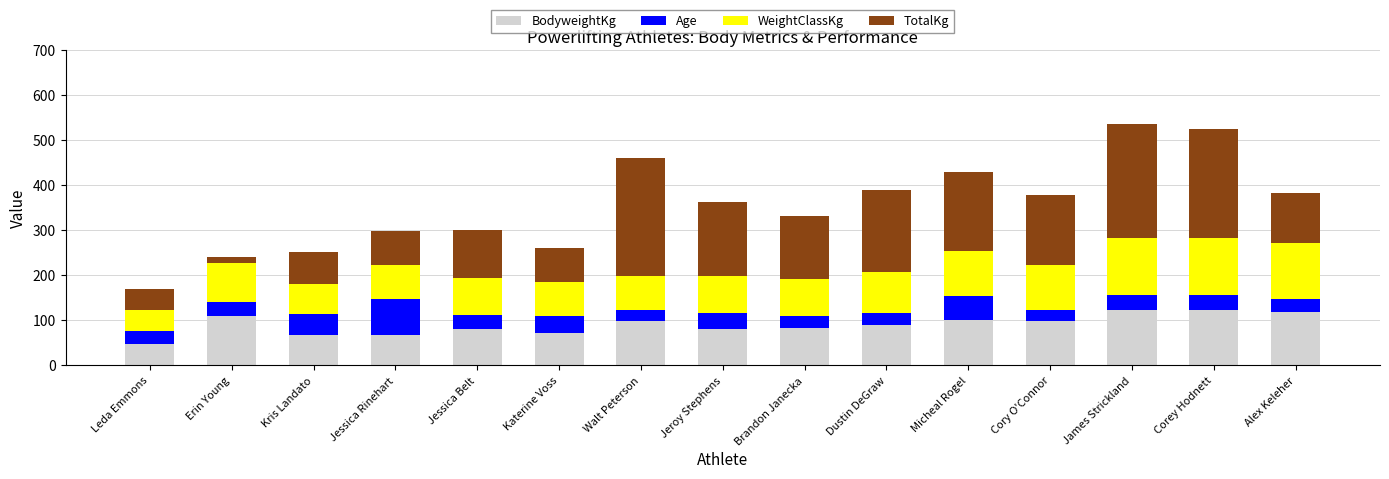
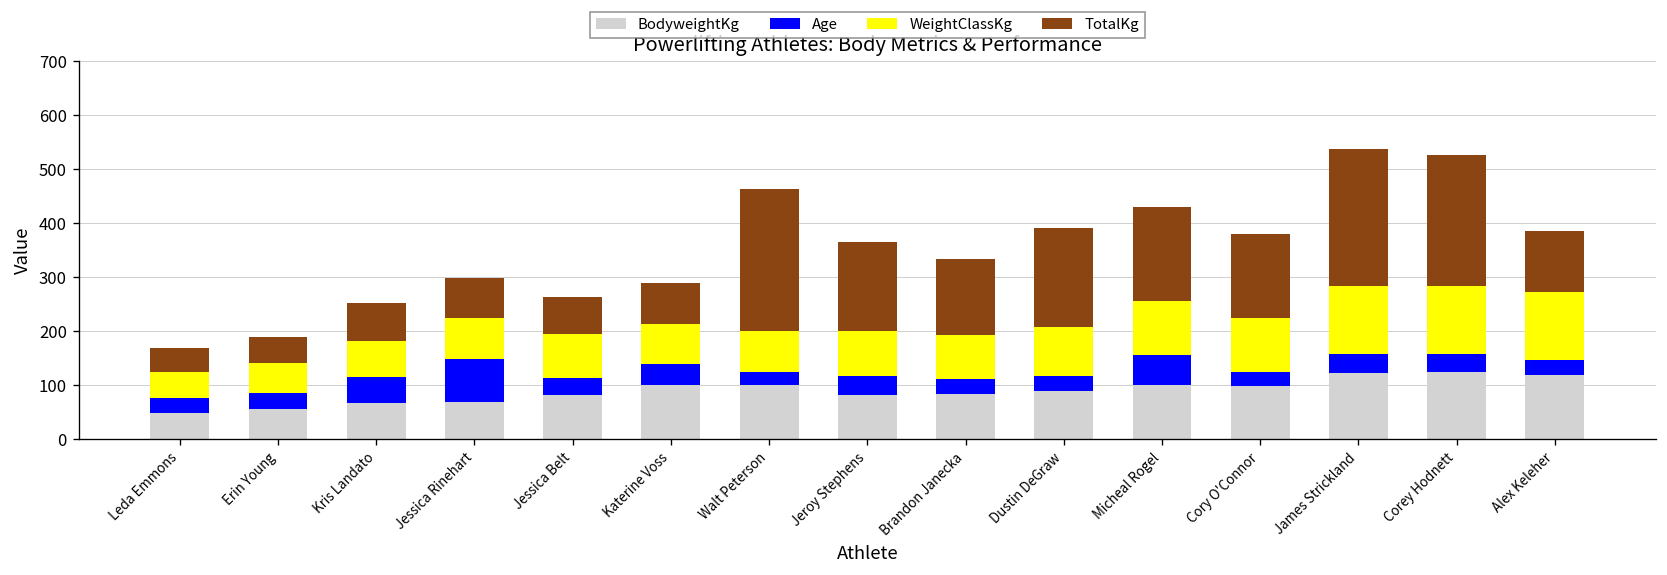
BodyweightKg, Erin Young: 110 -> 60
WeightClassKg, Erin Young: 90 -> 60
TotalKg, Erin Young: 10 -> 50
TotalKg, Jessica Belt: 110 -> 70
BodyweightKg, Katerine Voss: 70 -> 100
